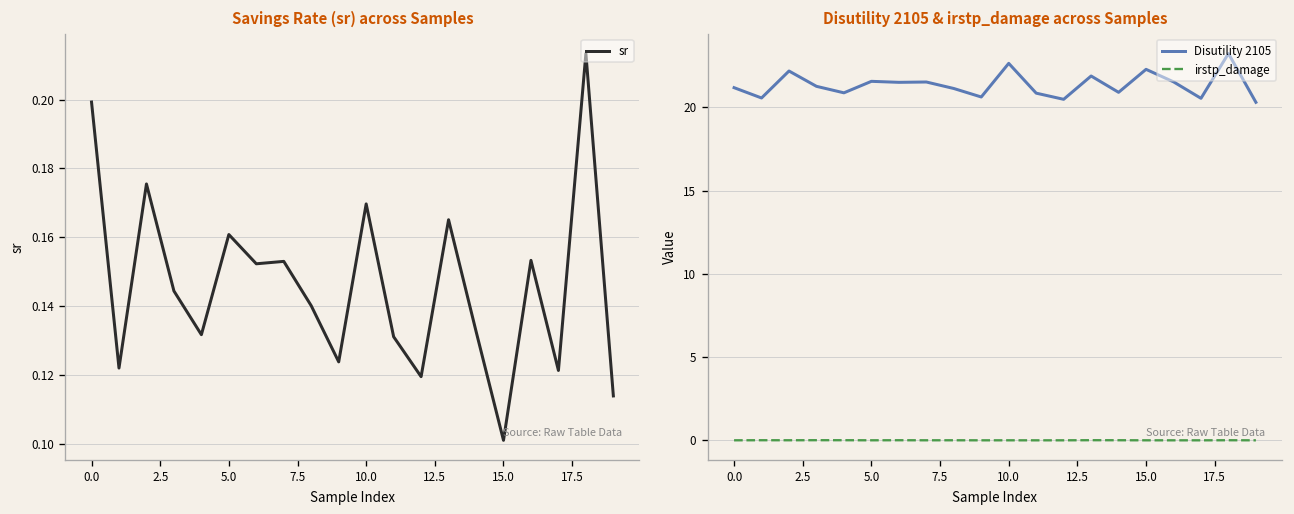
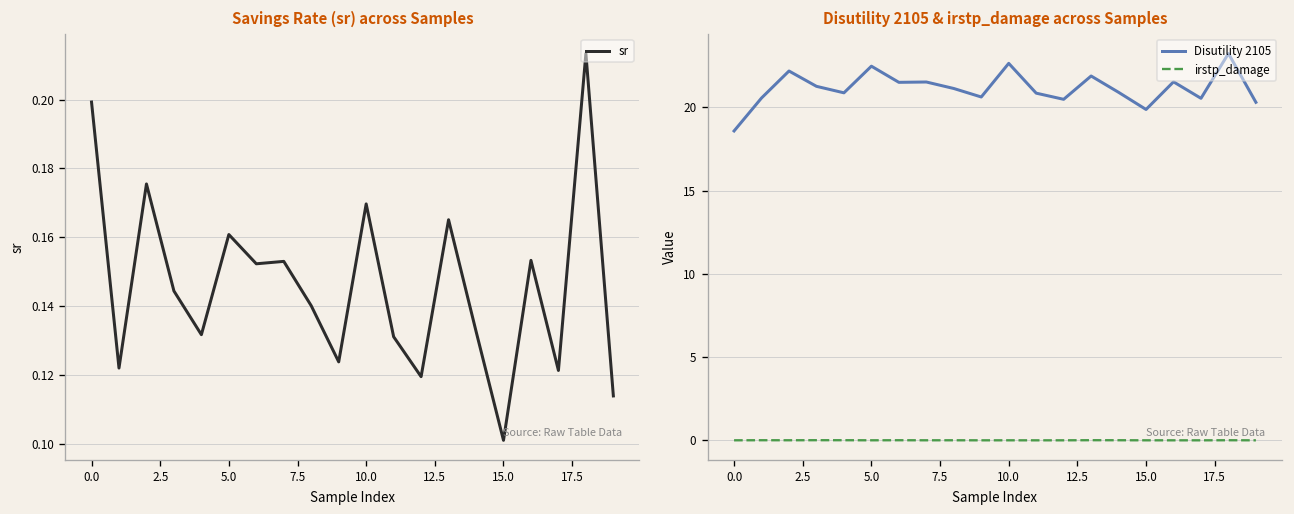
Disutility 2105 & irstp_damage across Samples, Disutility 2105, 0.0: 21.2 -> 18.6
Disutility 2105 & irstp_damage across Samples, Disutility 2105, 5.0: 21.6 -> 22.5
Disutility 2105 & irstp_damage across Samples, Disutility 2105, 15.0: 22.3 -> 19.9
